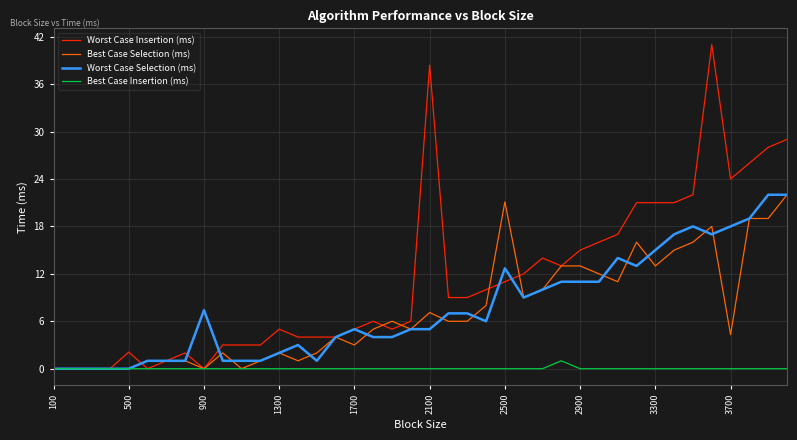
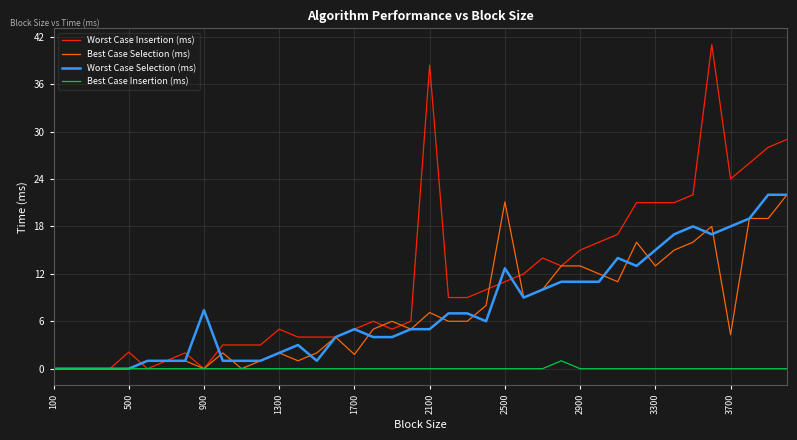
Best Case Selection (ms), 1700: 3 -> 2
